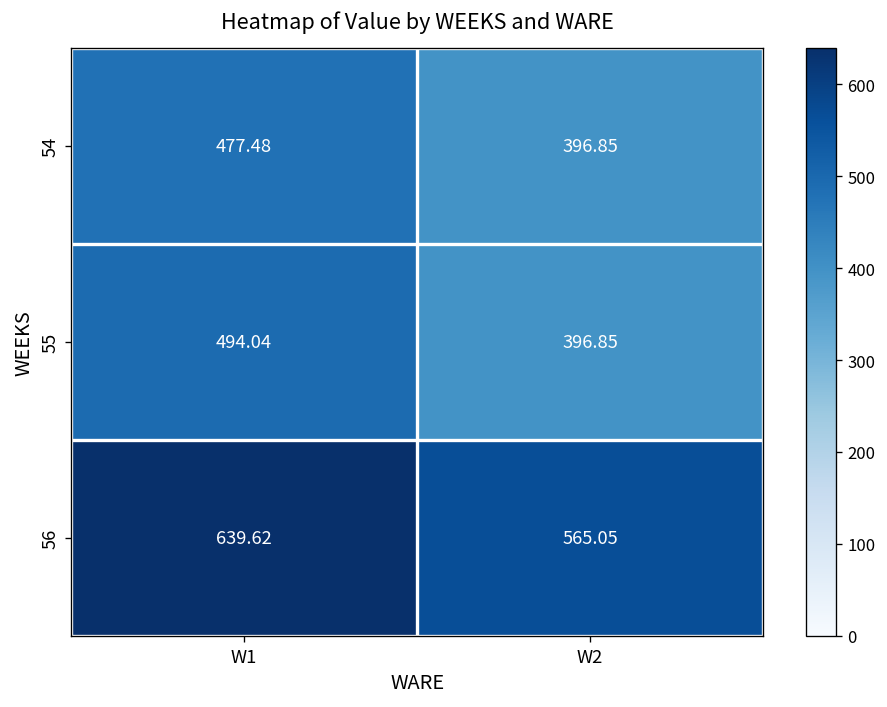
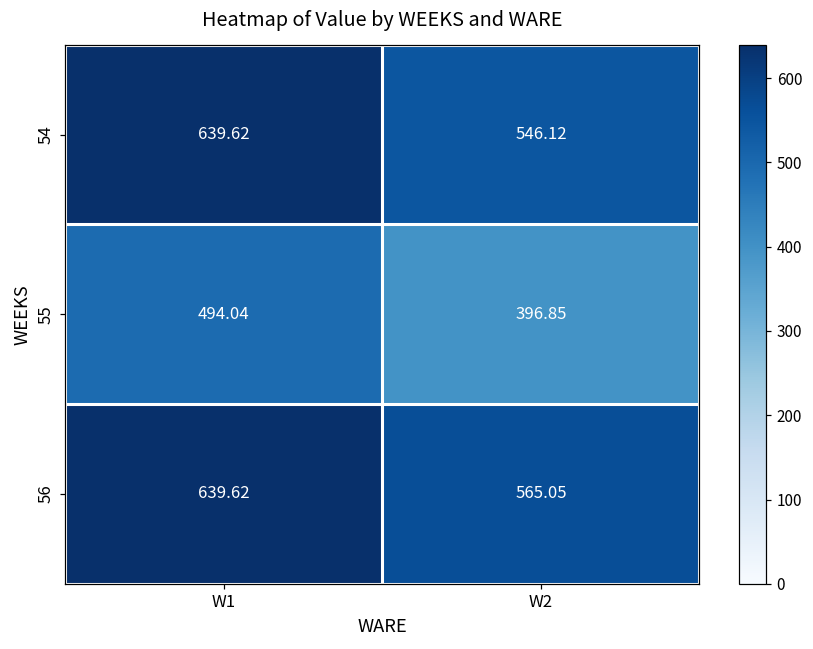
54, W1: 477.48 -> 639.62
54, W2: 396.85 -> 546.12
